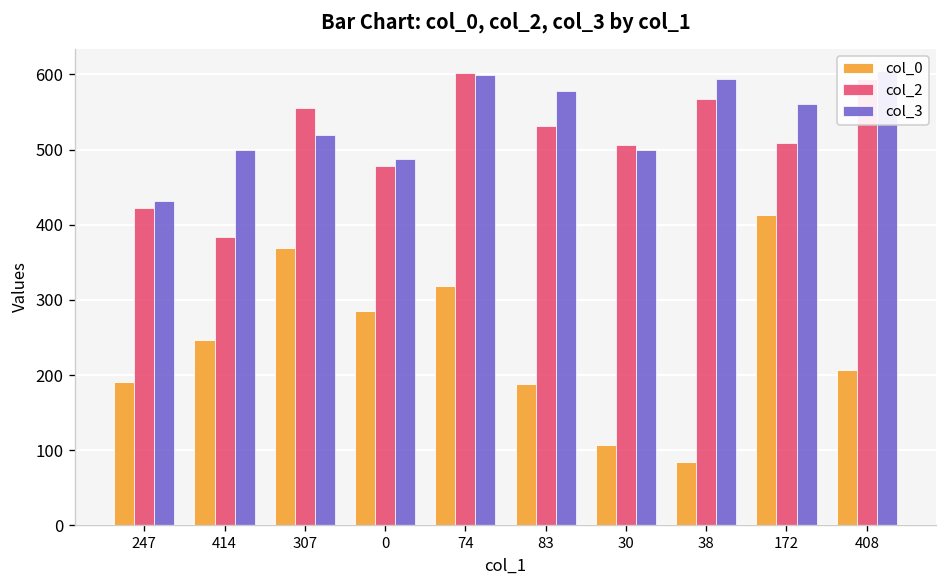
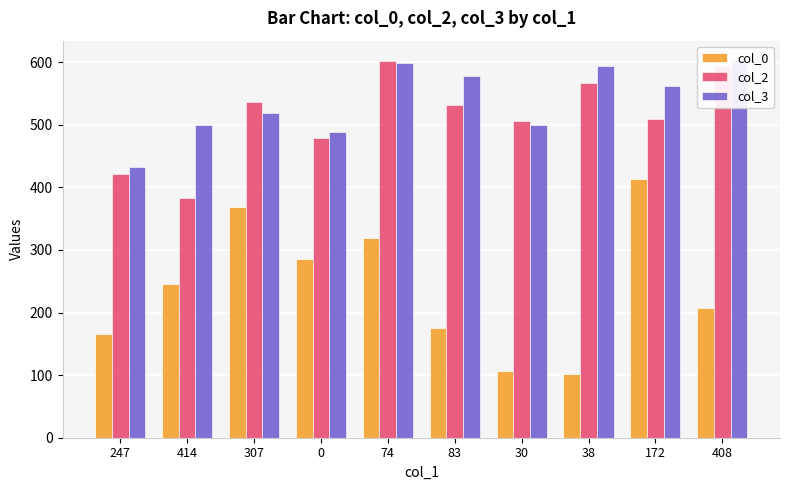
col_0, 247: 190 -> 170
col_2, 307: 550 -> 540
col_0, 83: 190 -> 180
col_0, 38: 80 -> 100
